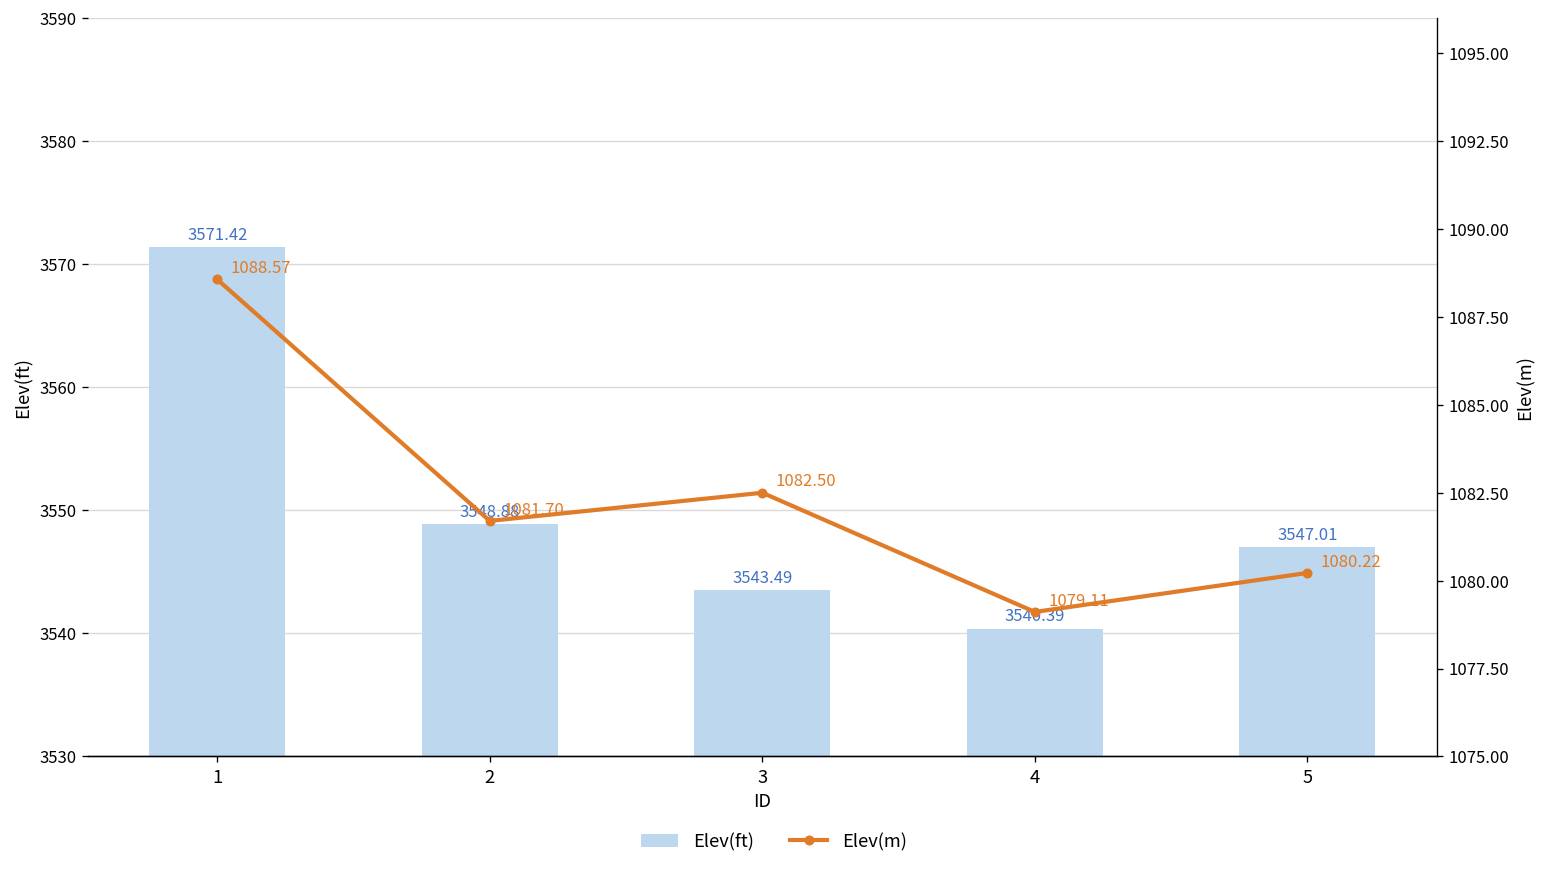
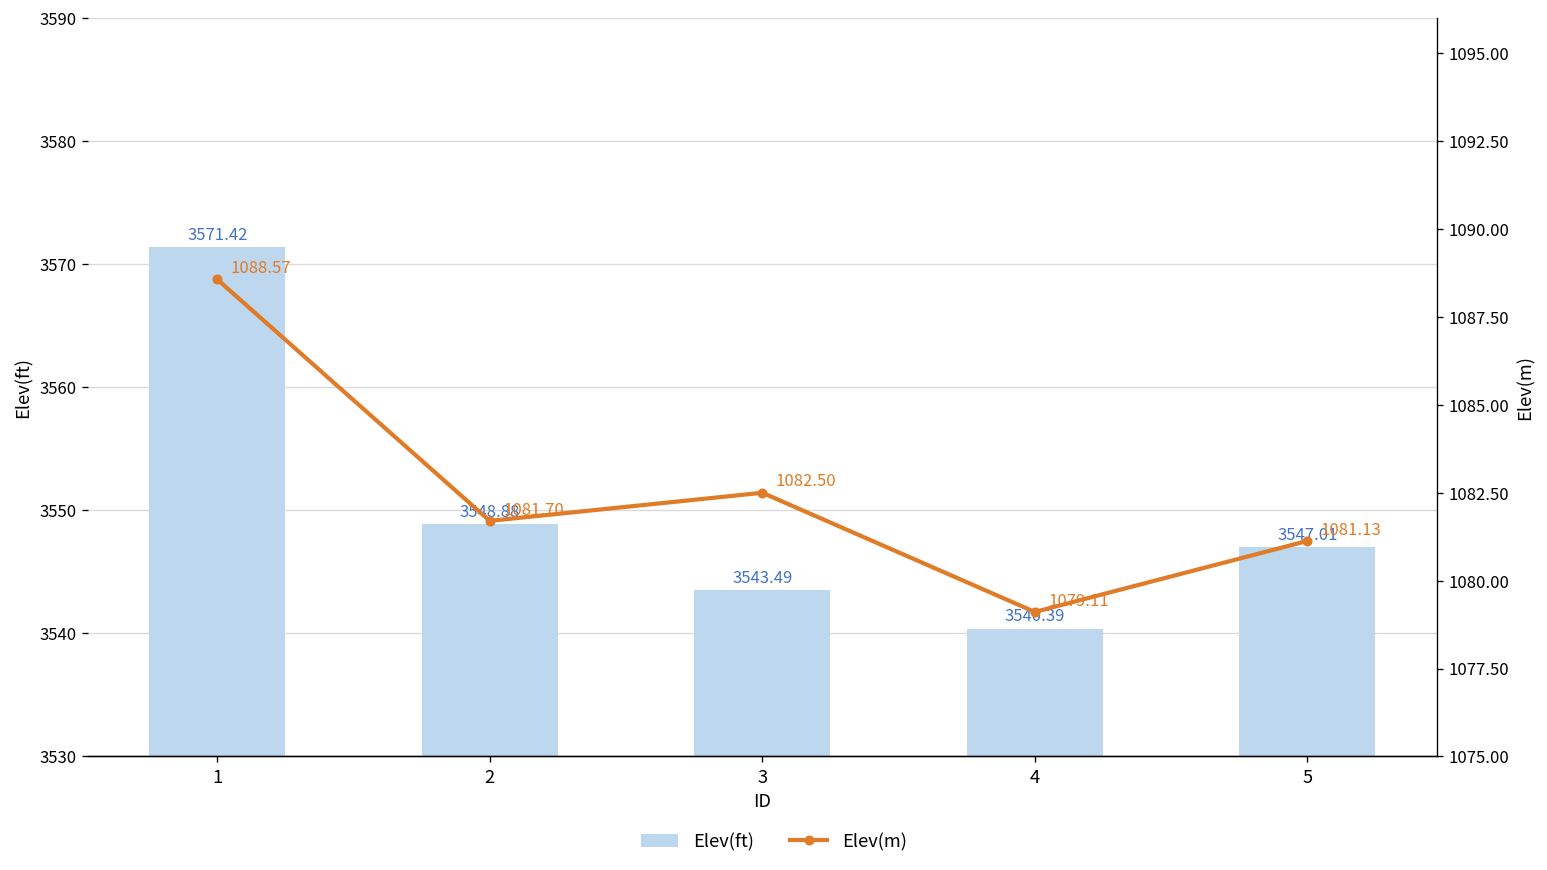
Elev(m), 5: 1080.22 -> 1081.13
